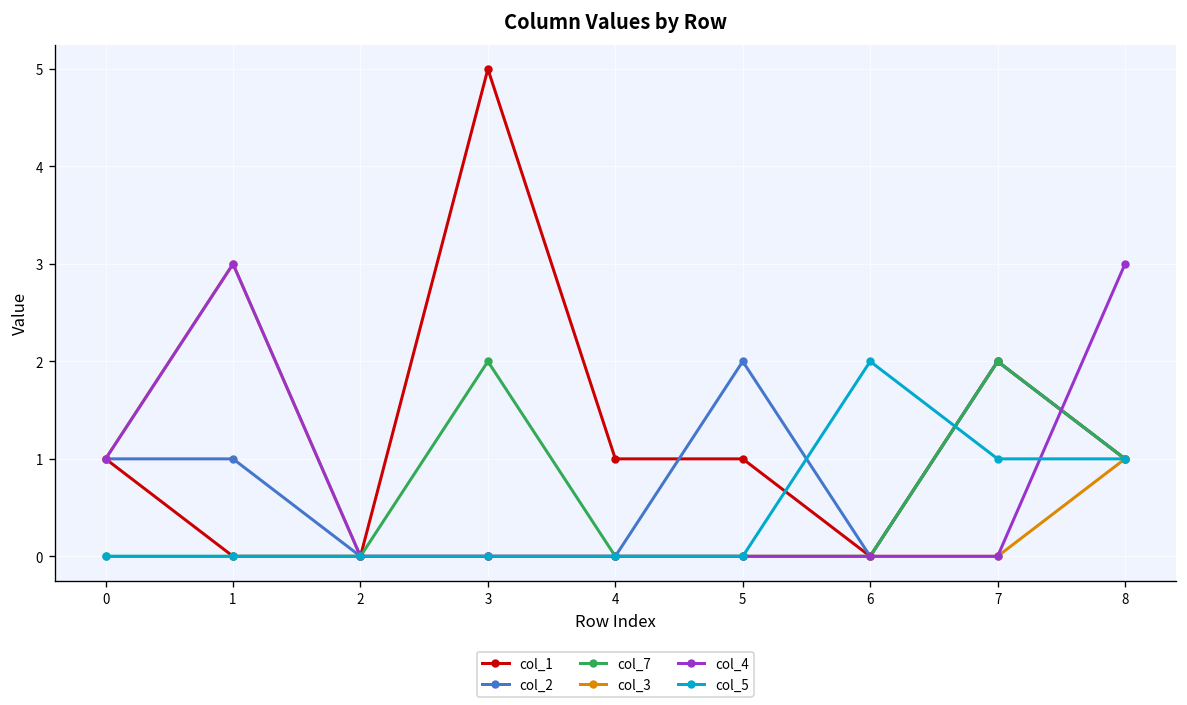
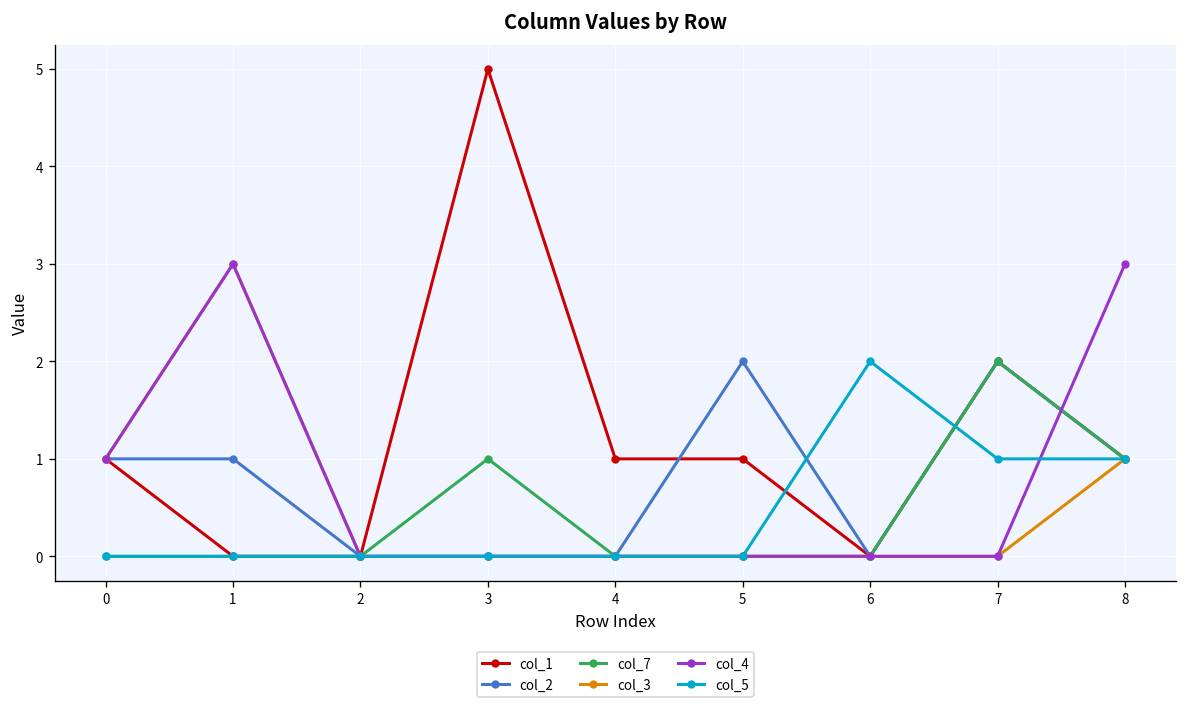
col_7, 3: 2 -> 1
